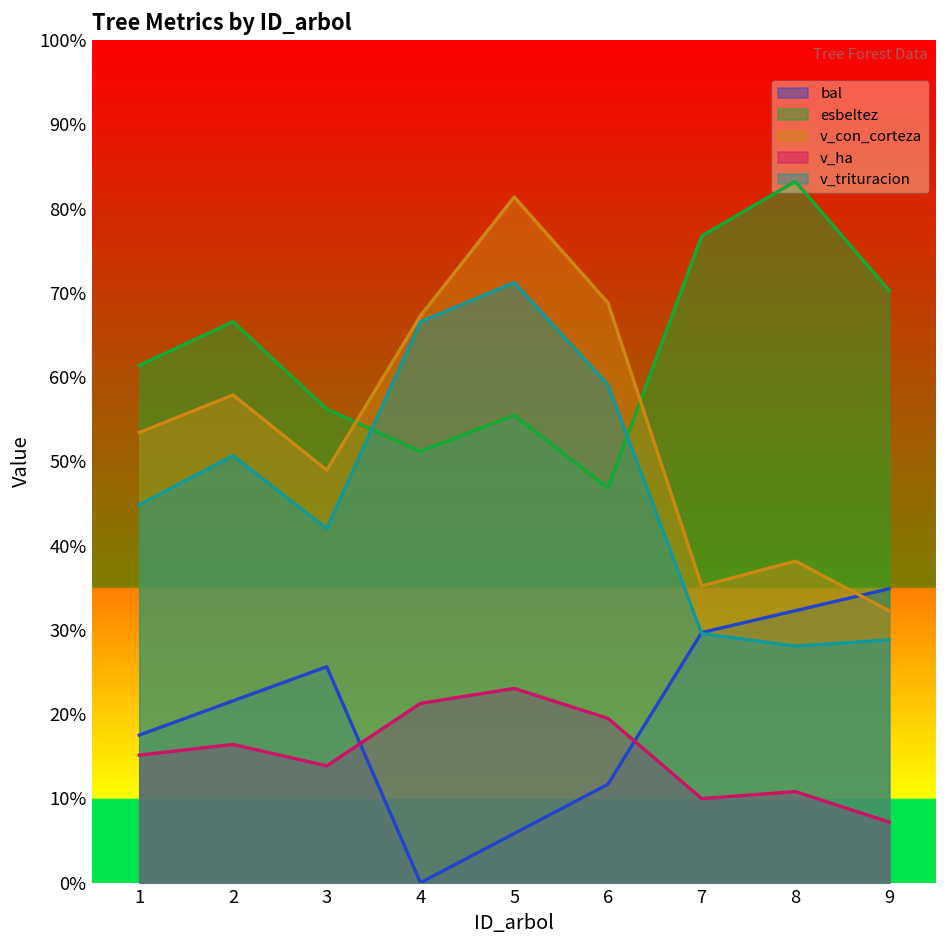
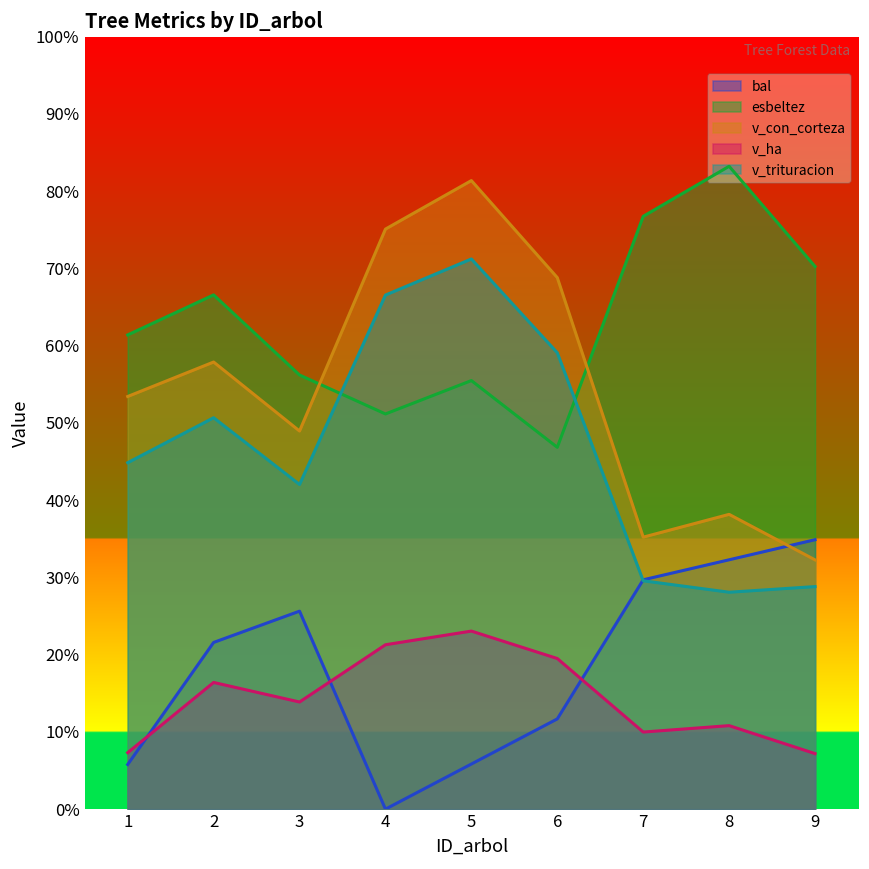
bal, 1: 18% -> 6%
v_ha, 1: 15% -> 7%
v_con_corteza, 4: 67% -> 75%
